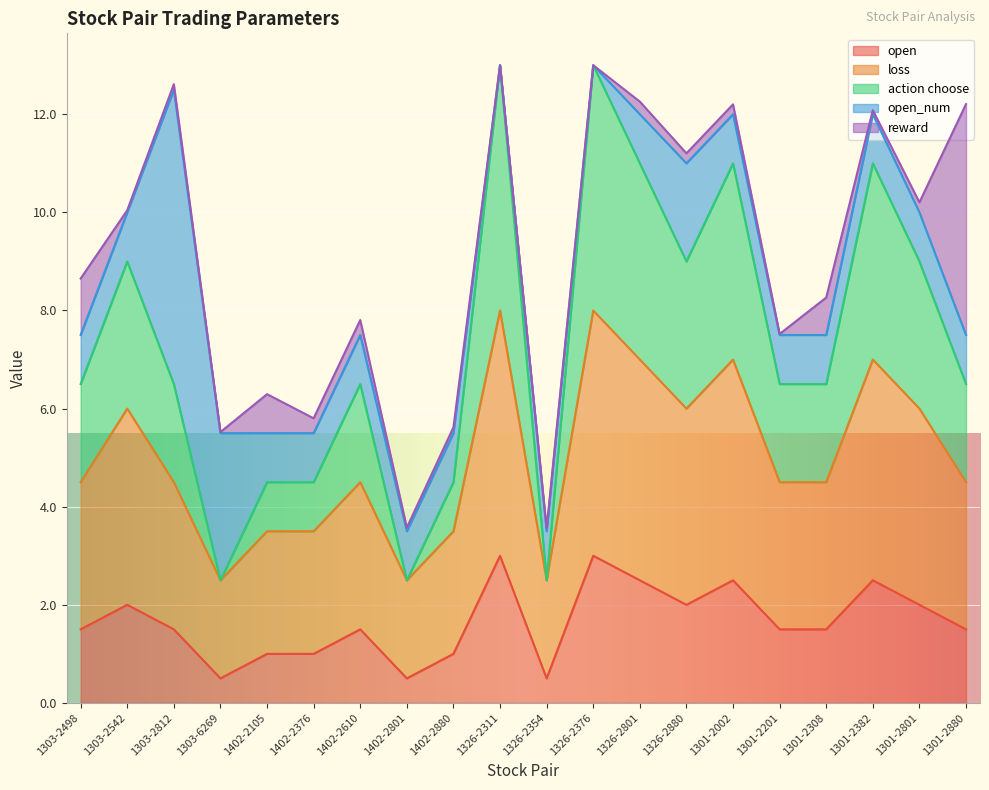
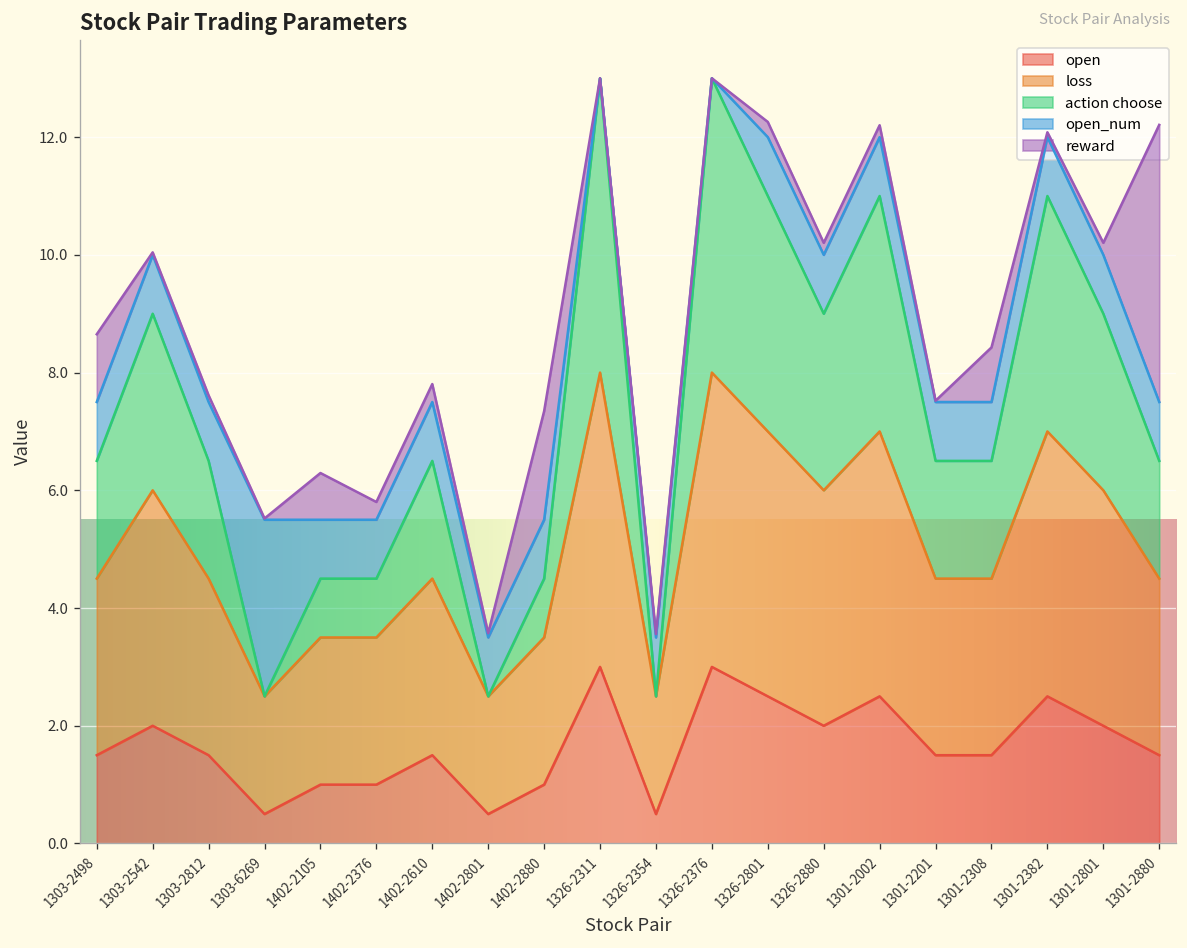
open_num, 1303-2812: 6 -> 1
reward, 1402-2880: 0.1 -> 1.8
open_num, 1326-2880: 2 -> 1
reward, 1301-2308: 0.8 -> 0.9
